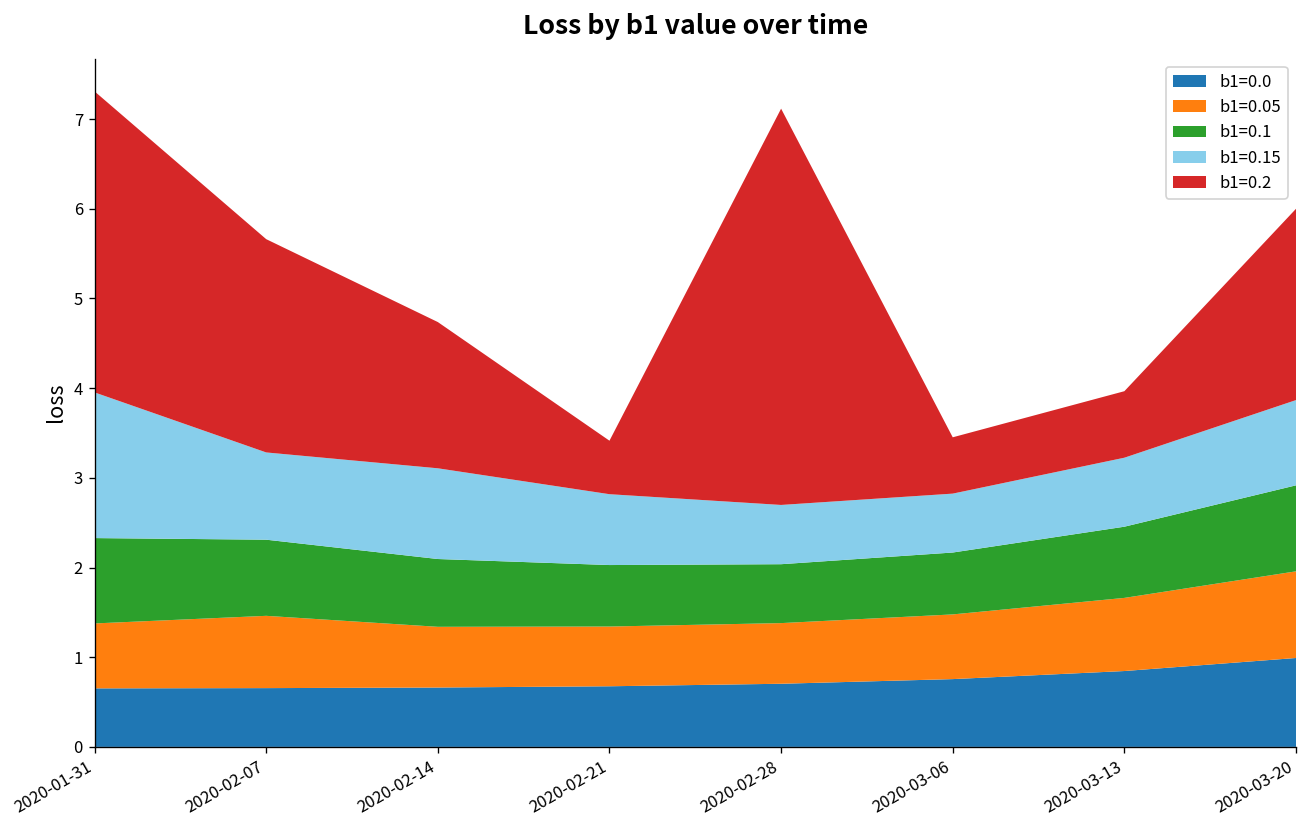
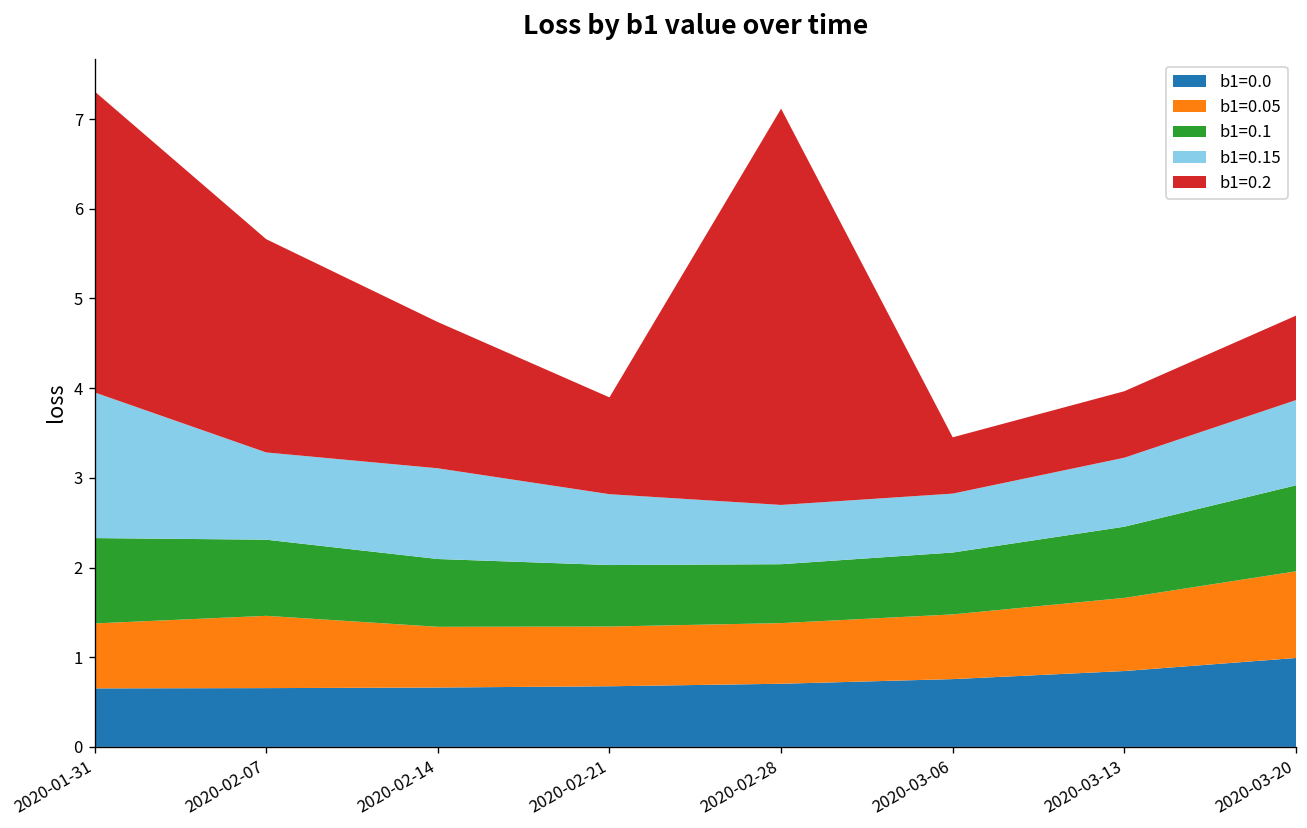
b1=0.2, 2020-02-21: 0.6 -> 1.1
b1=0.2, 2020-03-20: 2.1 -> 0.9
